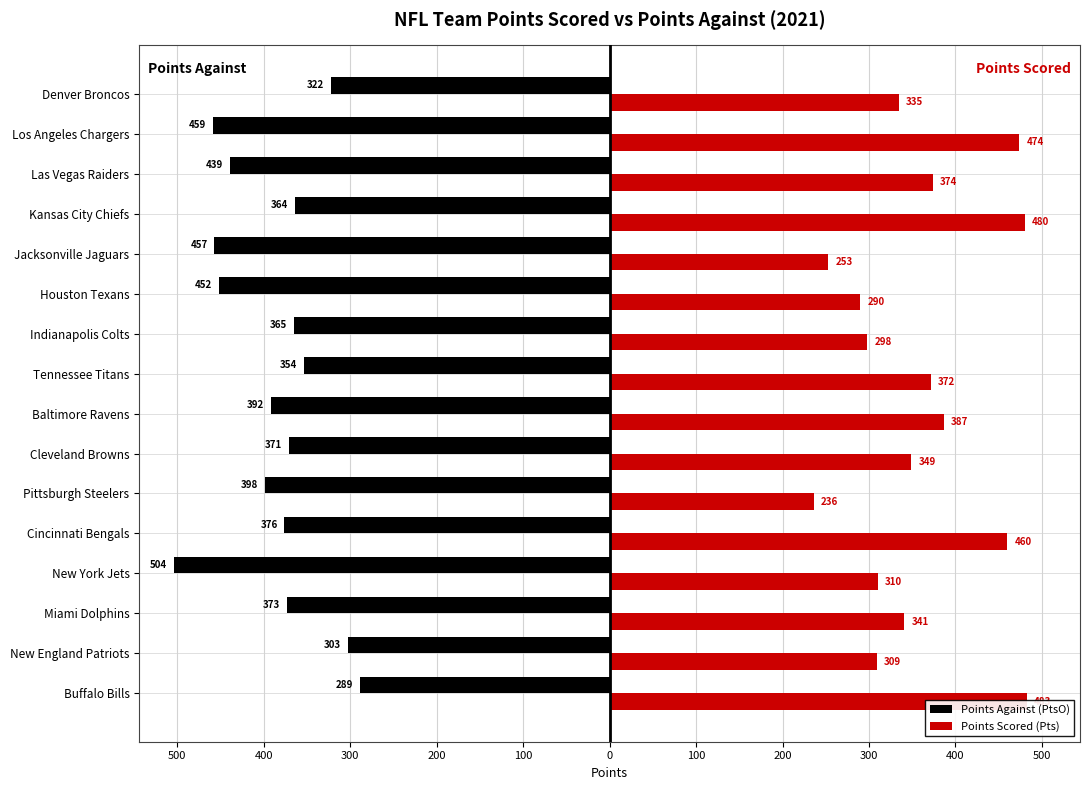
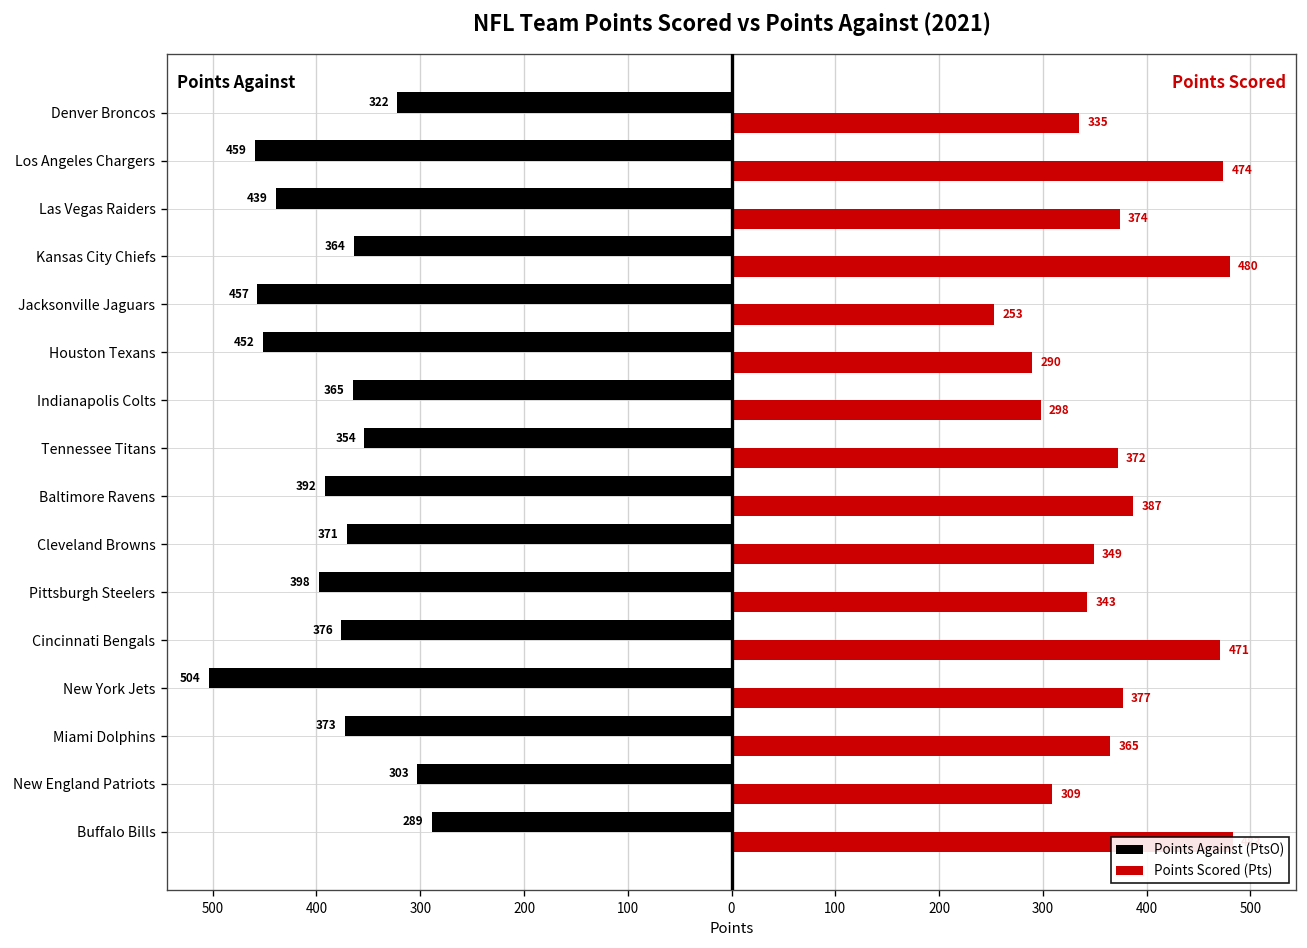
Points Scored (Pts), Pittsburgh Steelers: 236 -> 343
Points Scored (Pts), Cincinnati Bengals: 460 -> 471
Points Scored (Pts), New York Jets: 310 -> 377
Points Scored (Pts), Miami Dolphins: 341 -> 365
